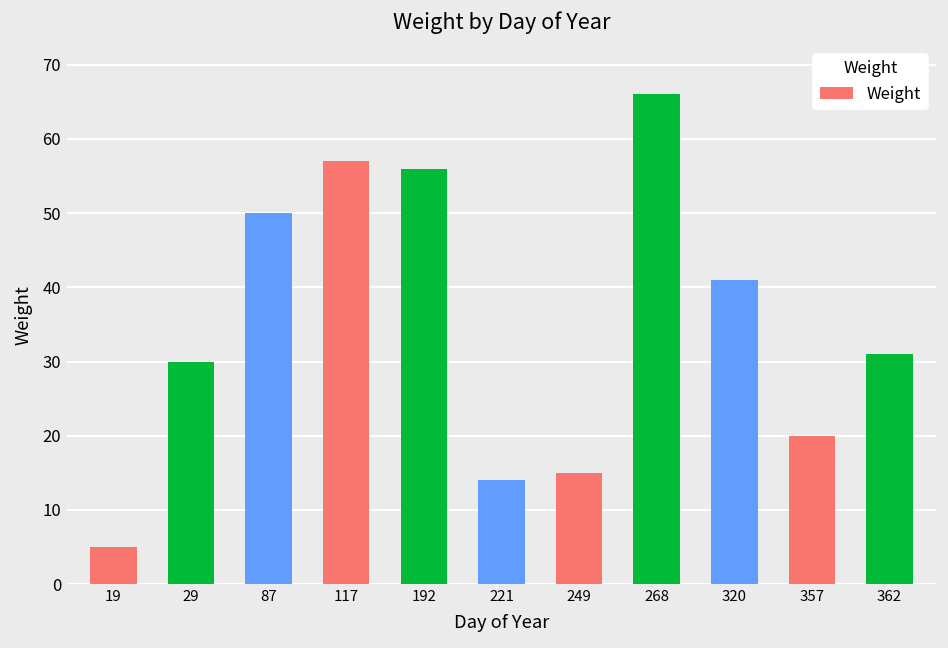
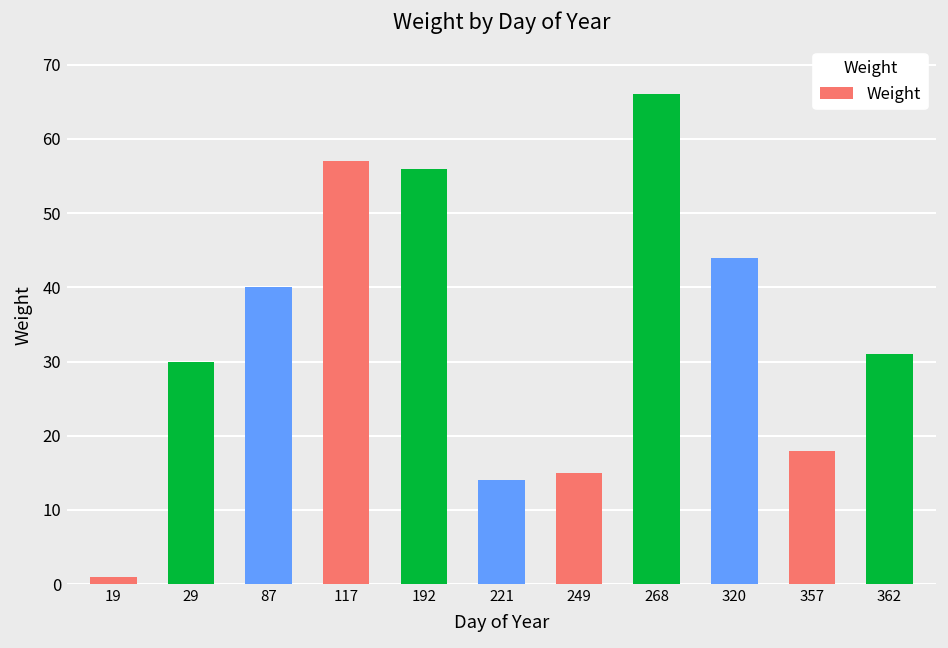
19: 5 -> 1
87: 50 -> 40
320: 41 -> 44
357: 20 -> 18
